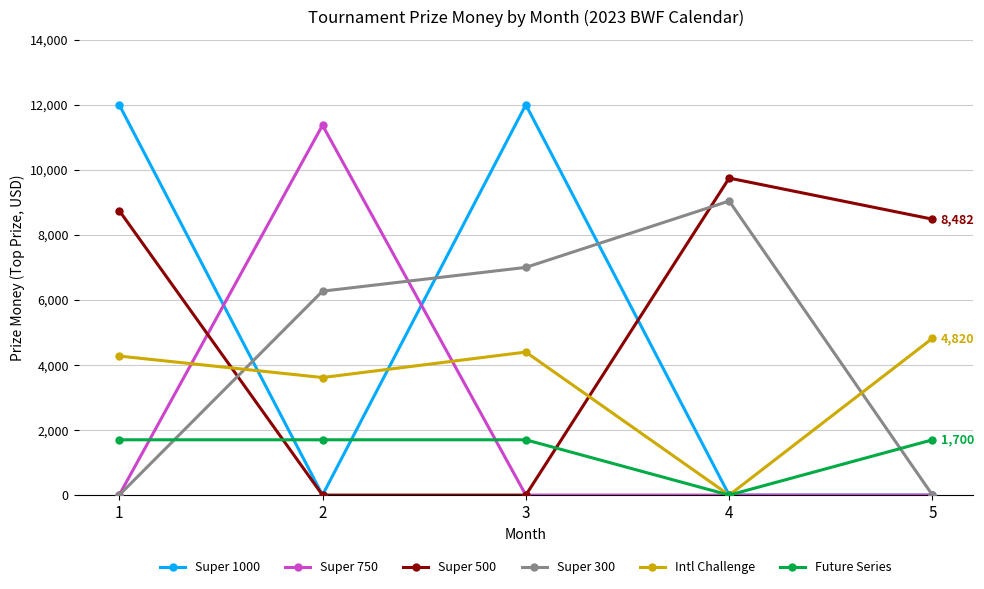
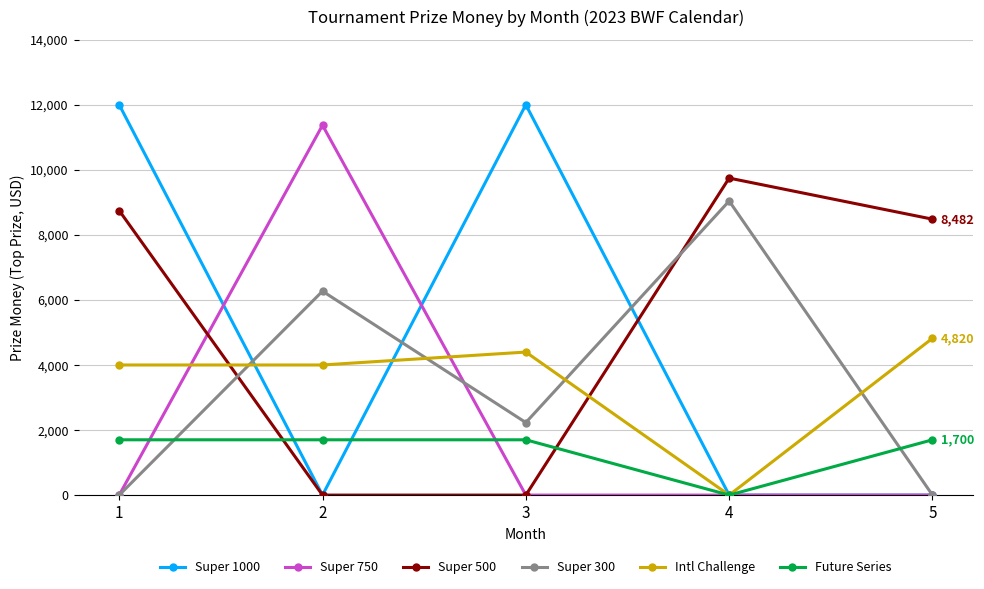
Intl Challenge, 1: 4,300 -> 4,000
Intl Challenge, 2: 3,600 -> 4,000
Super 300, 3: 7,000 -> 2,200
